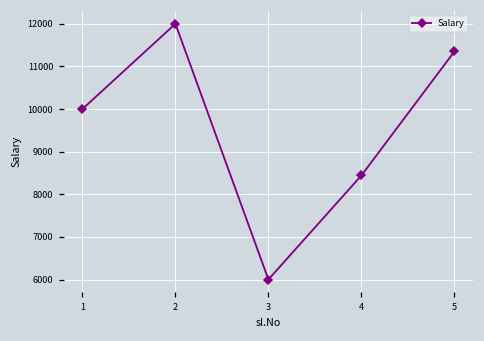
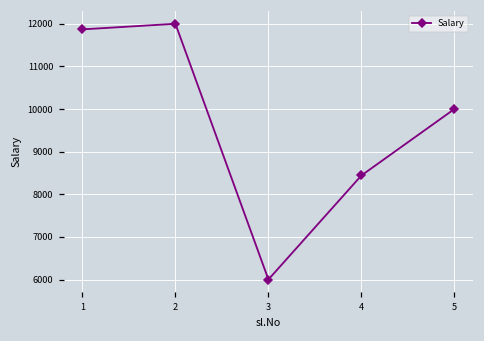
1: 10000 -> 11900
5: 11400 -> 10000
